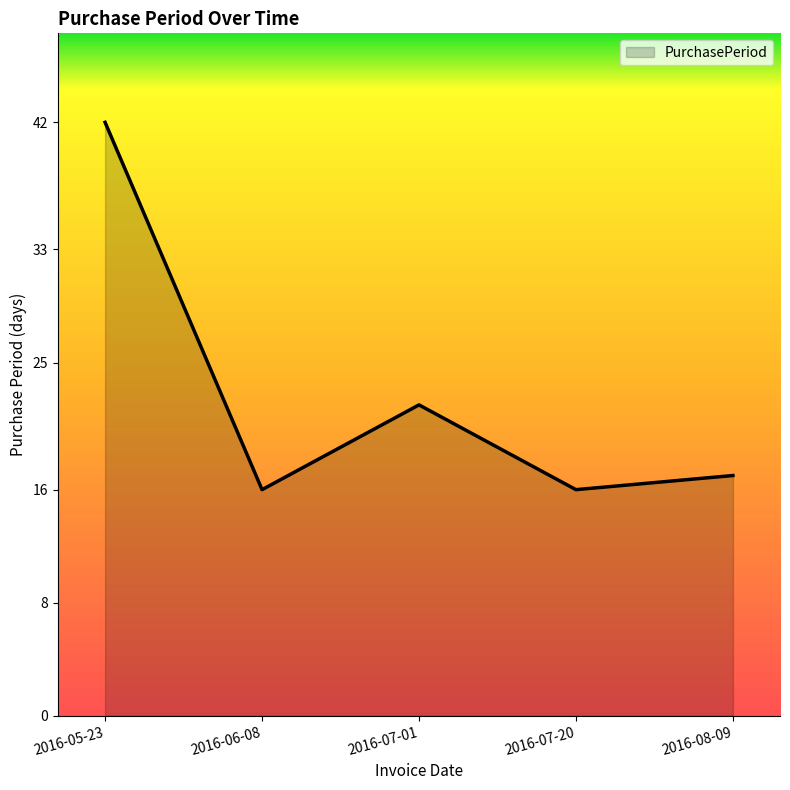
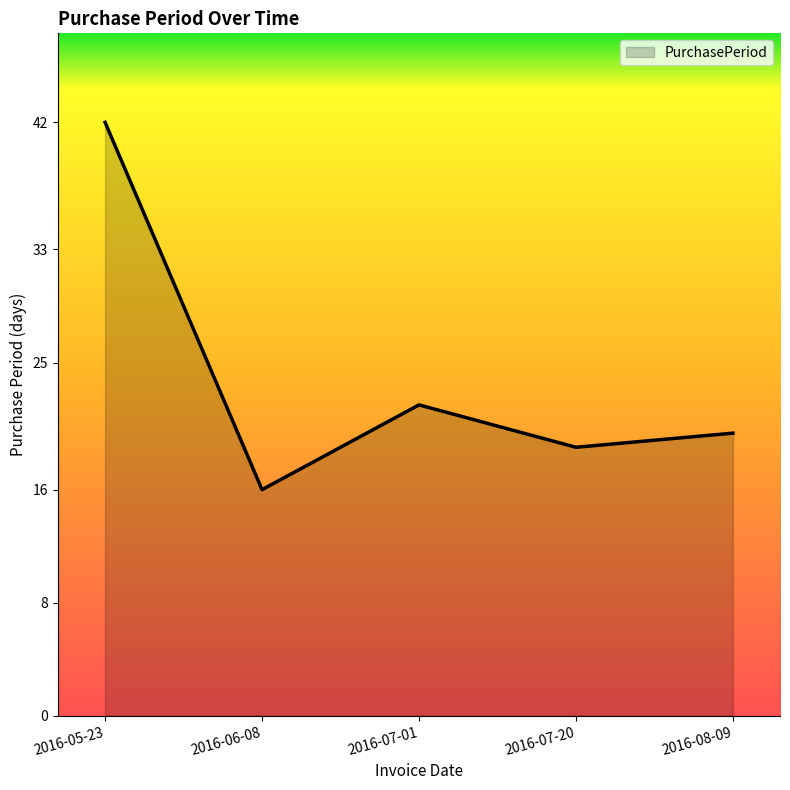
2016-07-20: 16 -> 19
2016-08-09: 17 -> 20
